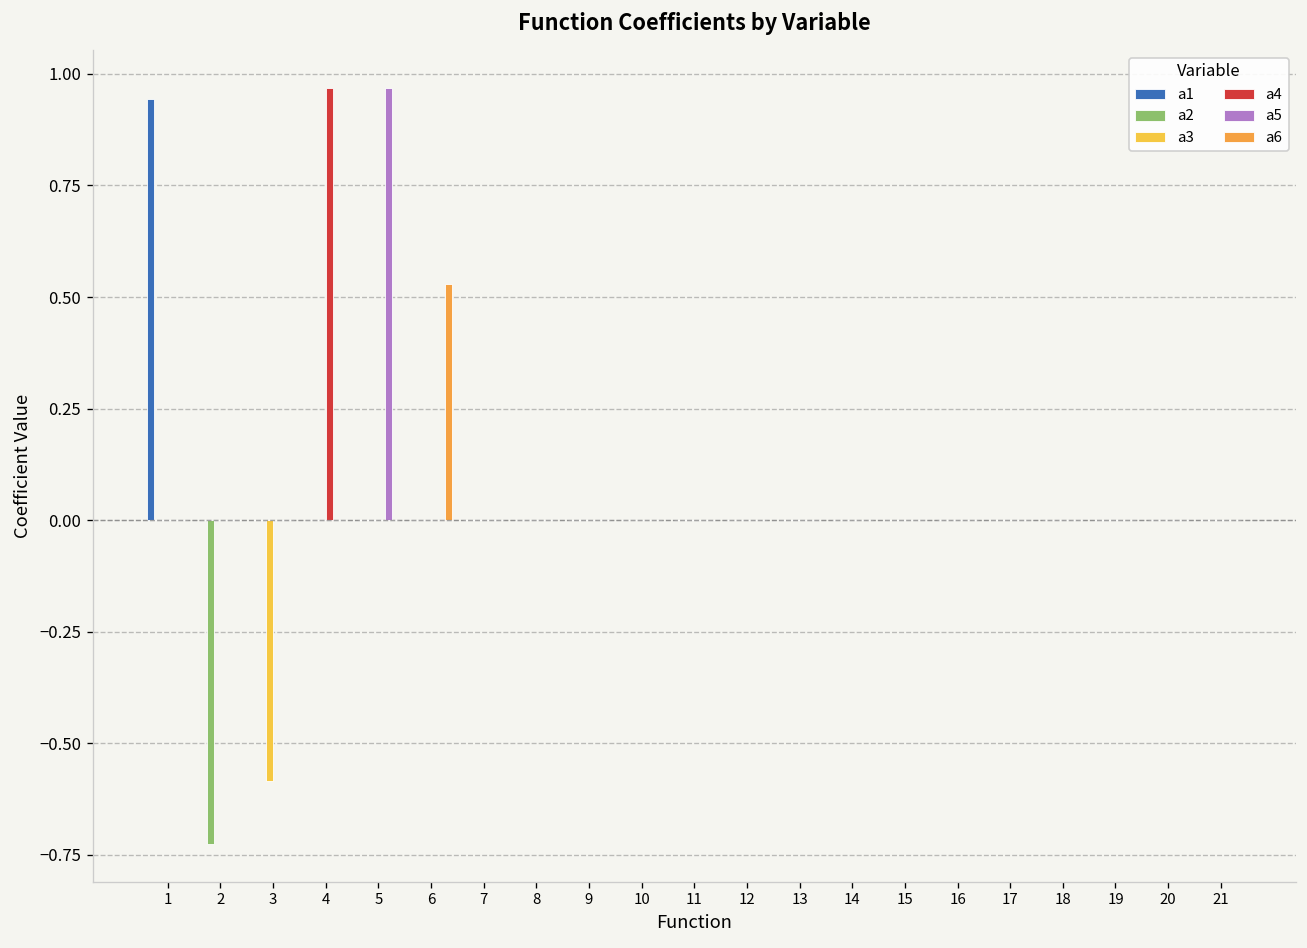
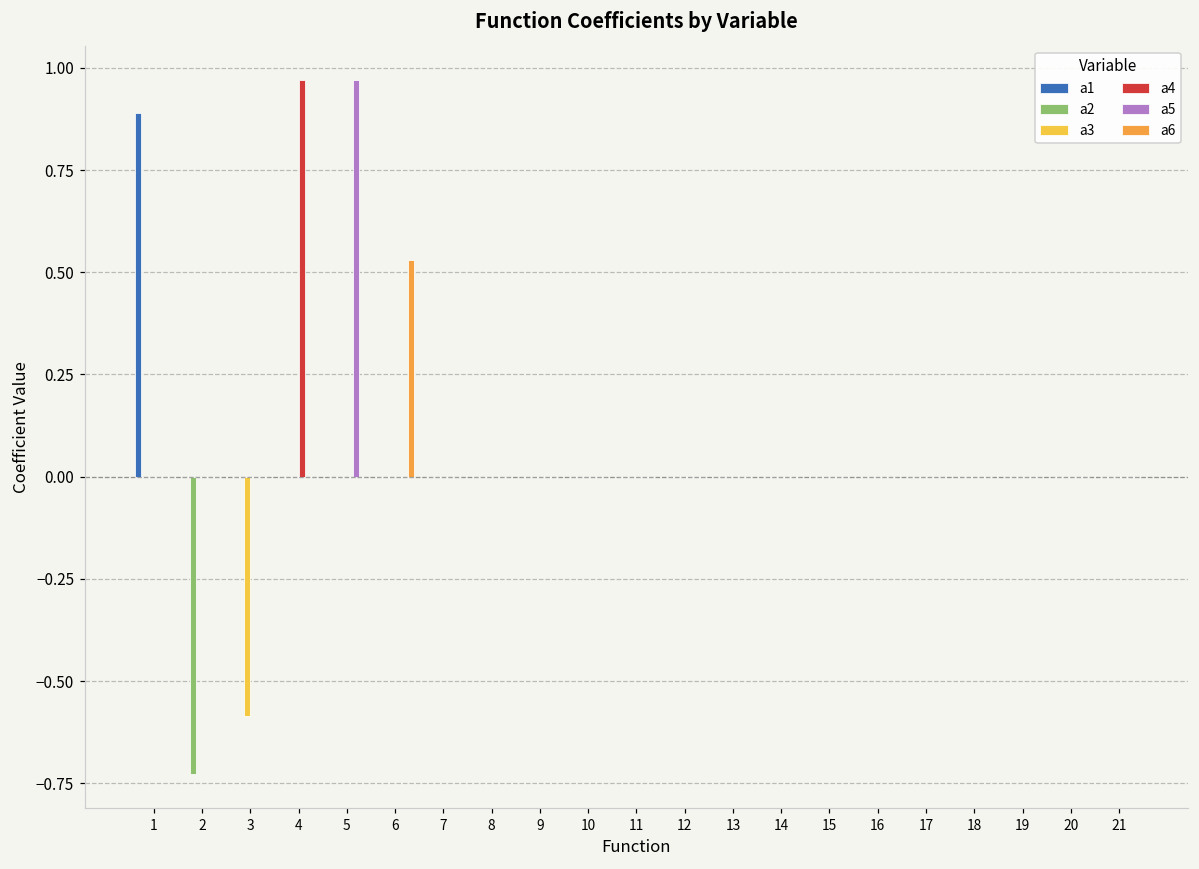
a1, 1: 0.94 -> 0.89
